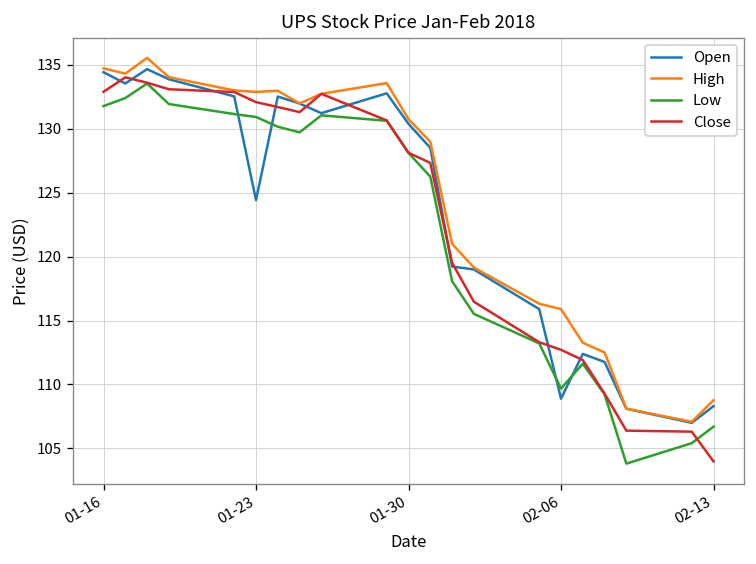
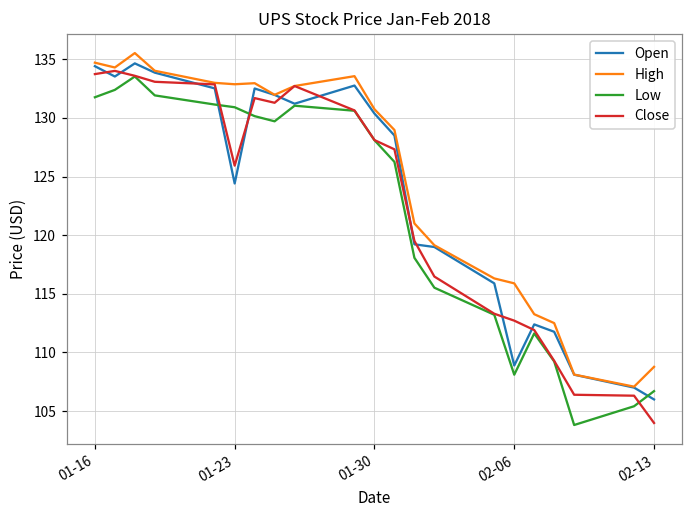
Close, 01-16: 132.9 -> 133.7
Close, 01-23: 132.1 -> 125.9
Low, 02-06: 109.7 -> 108.1
Open, 02-13: 108.3 -> 106.0
